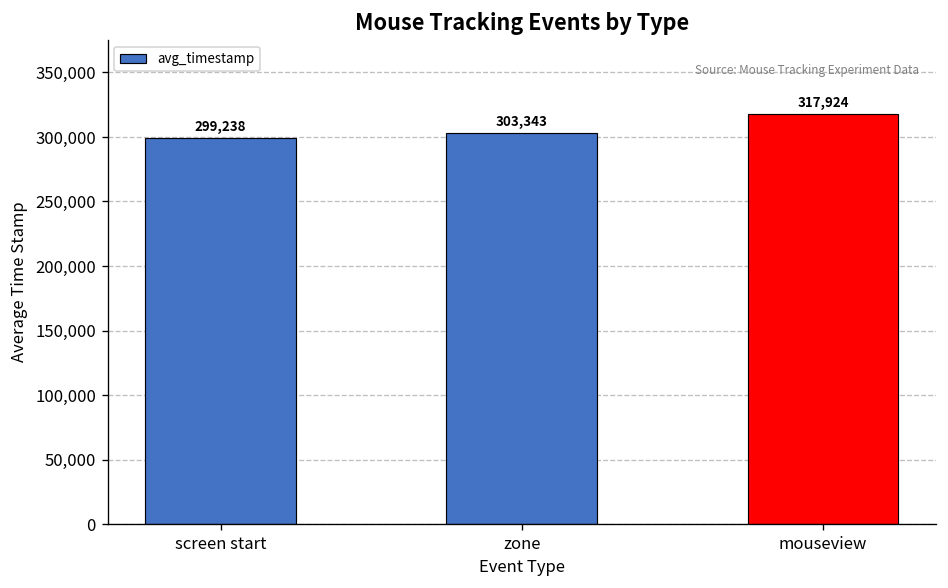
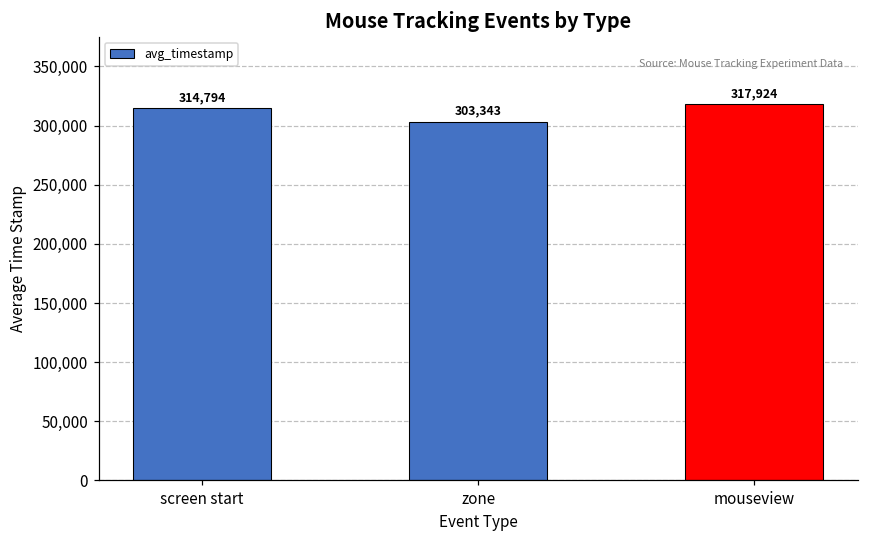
screen start: 299,238 -> 314,794
